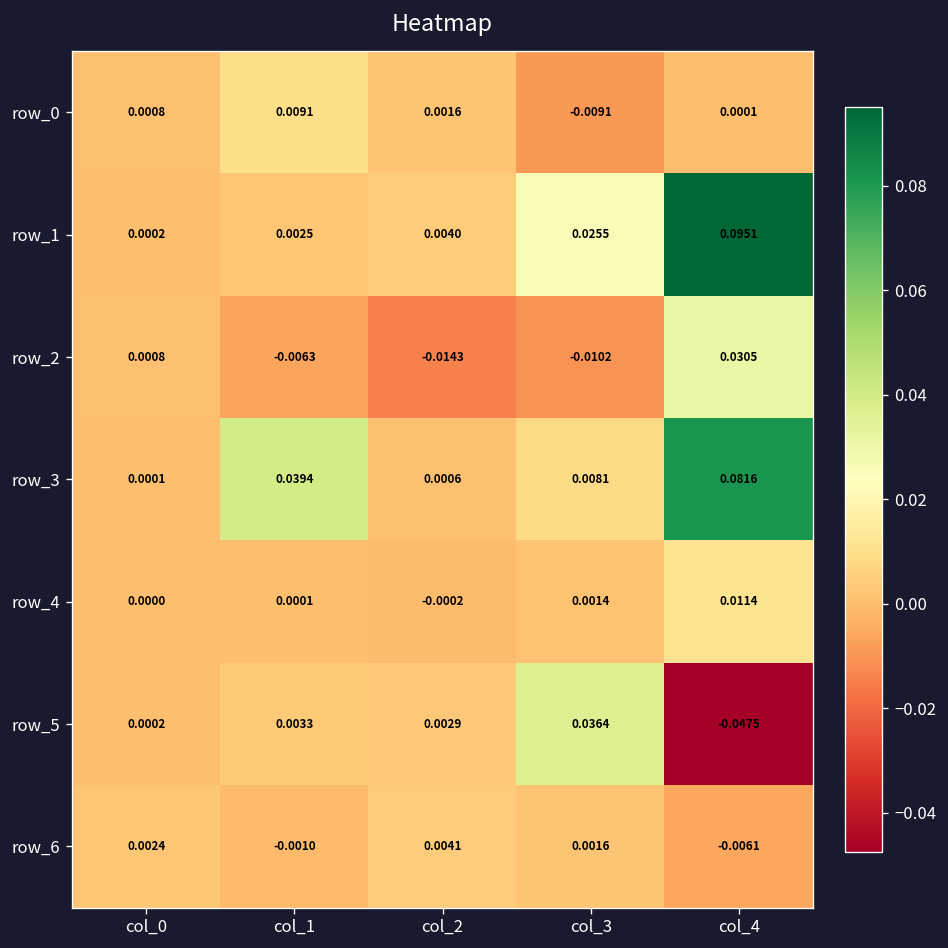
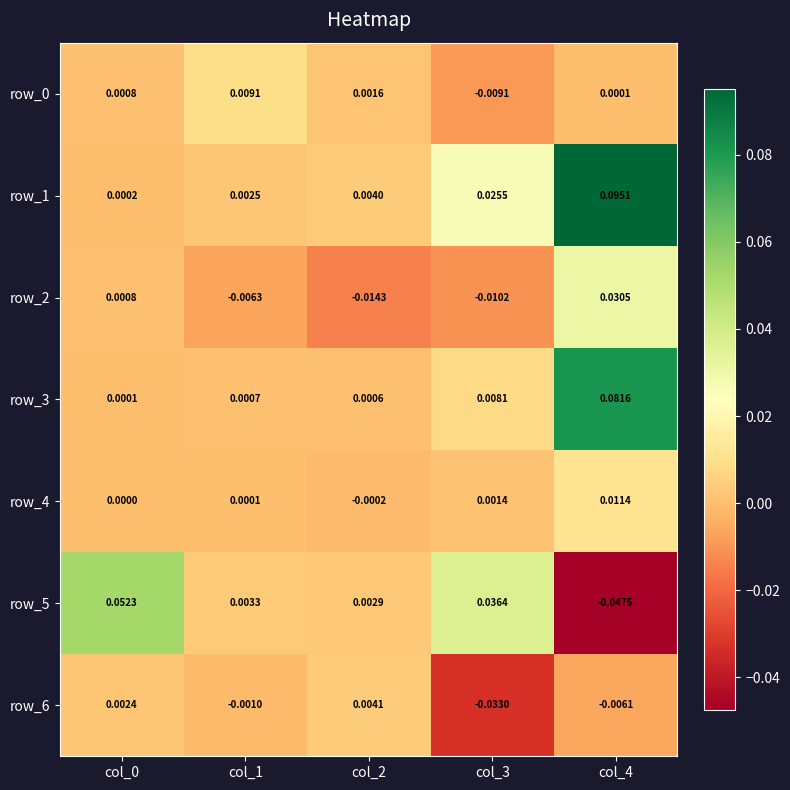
row_3, col_1: 0.0394 -> 0.0007
row_5, col_0: 0.0002 -> 0.0523
row_6, col_3: 0.0016 -> -0.0330
